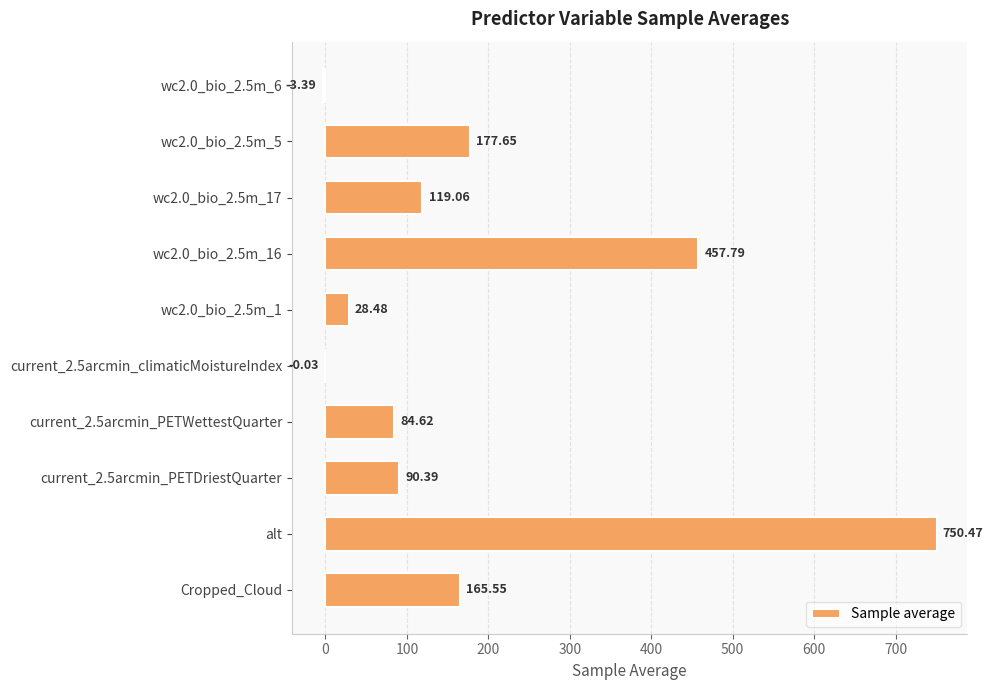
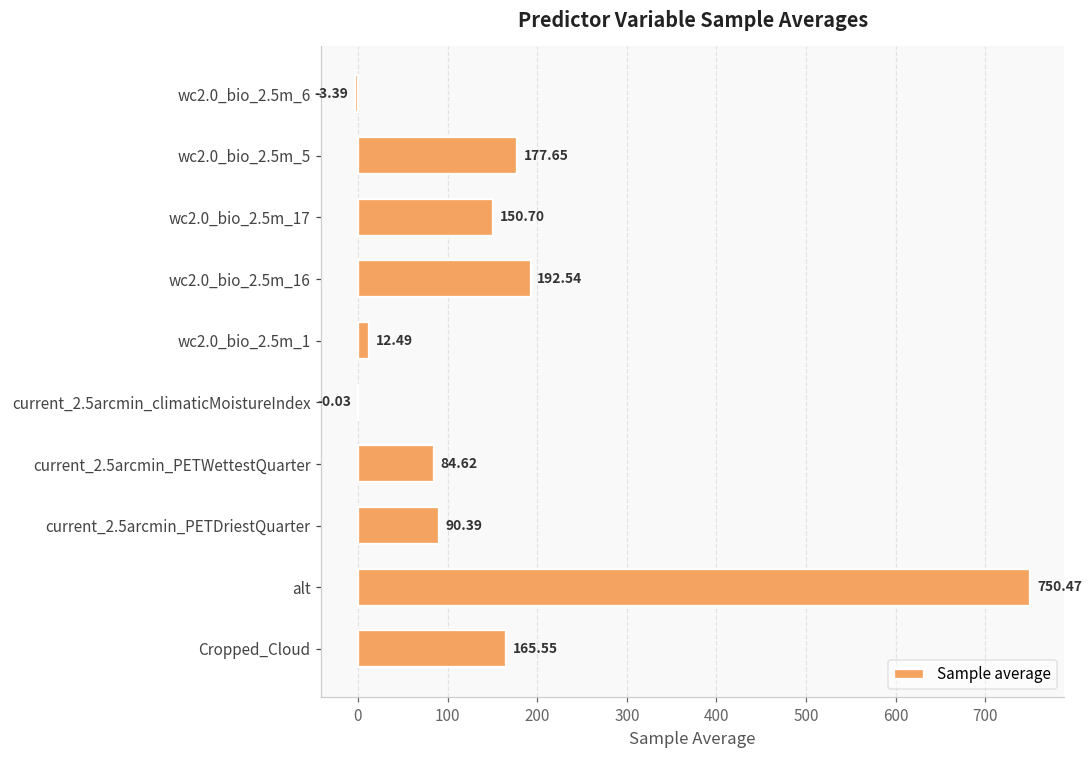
wc2.0_bio_2.5m_17: 119.06 -> 150.70
wc2.0_bio_2.5m_16: 457.79 -> 192.54
wc2.0_bio_2.5m_1: 28.48 -> 12.49
